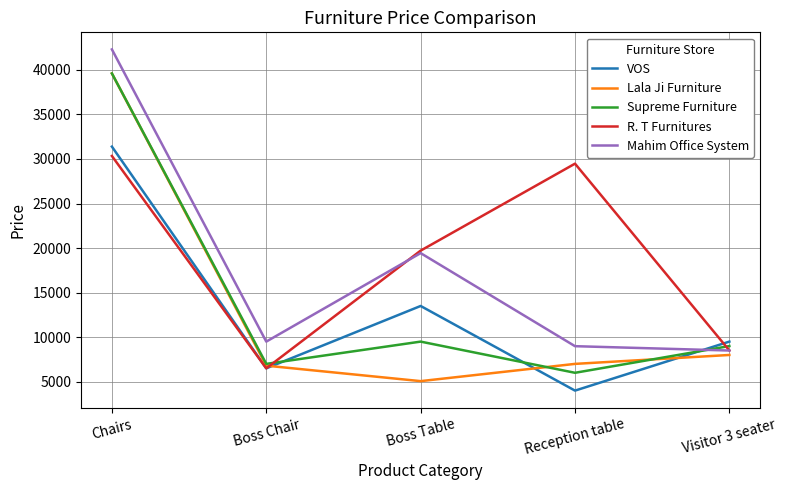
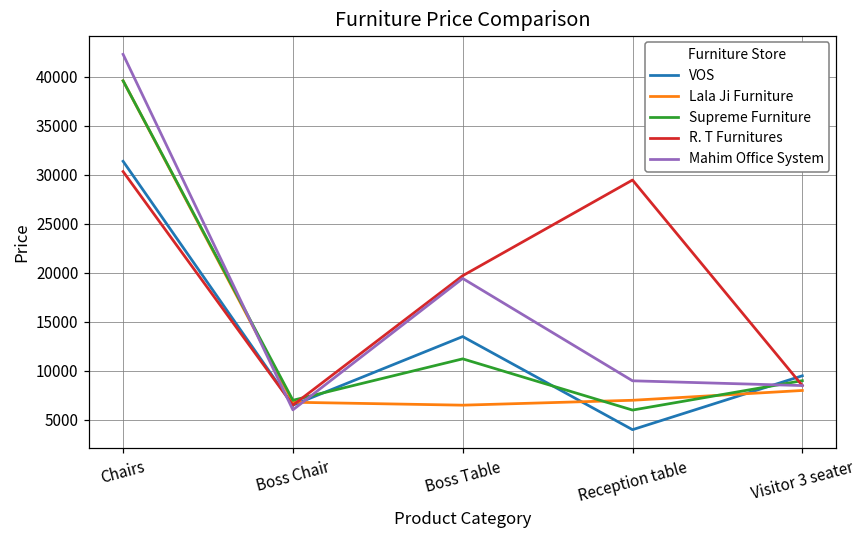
Mahim Office System, Boss Chair: 10000 -> 6000
Lala Ji Furniture, Boss Table: 5000 -> 7000
Supreme Furniture, Boss Table: 10000 -> 11000
